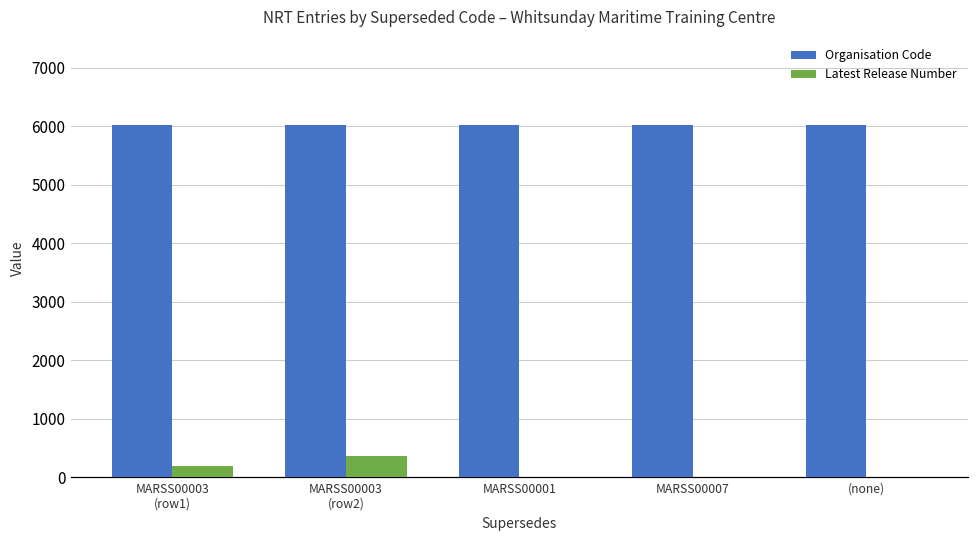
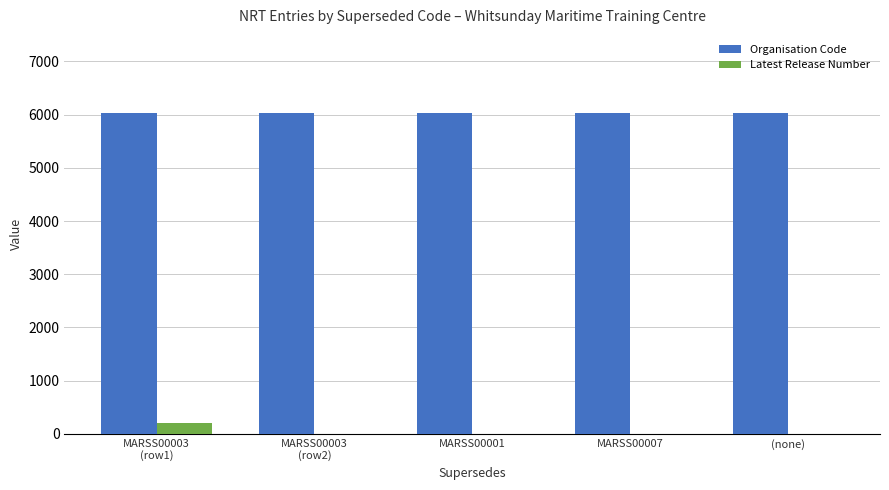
Latest Release Number, MARSS00003 (row2): 400 -> 0
